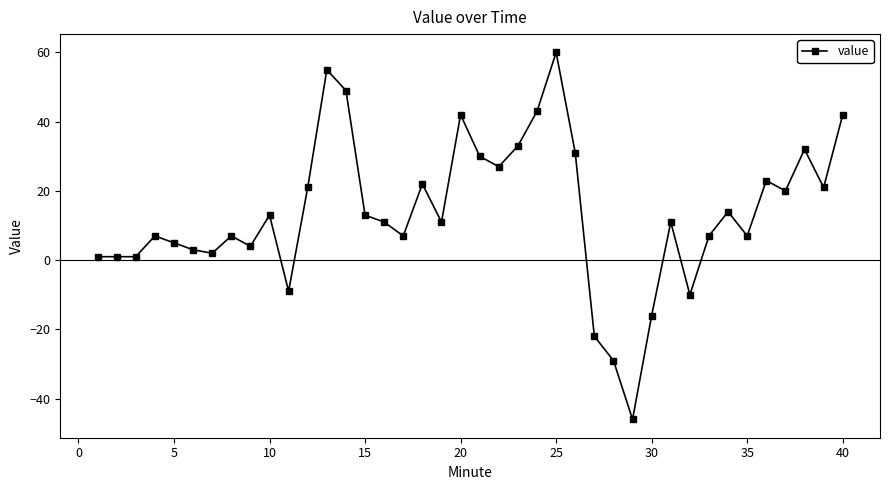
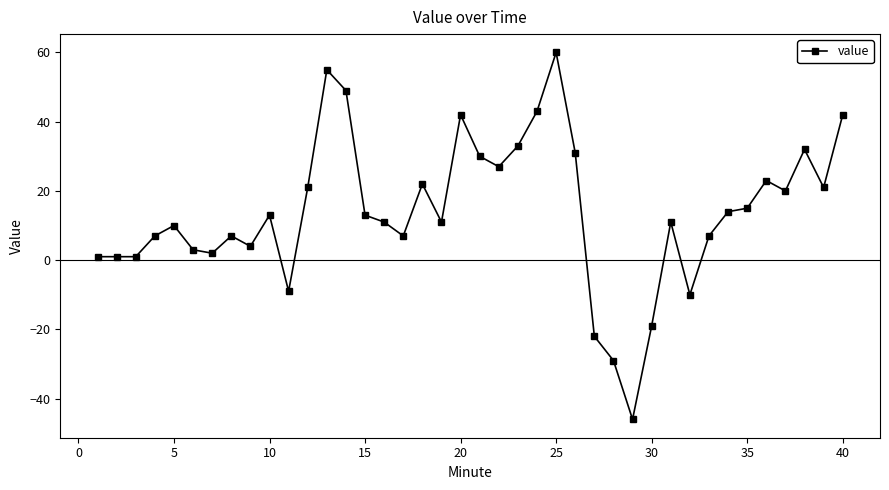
5: 5 -> 10
30: -16 -> -19
35: 7 -> 15
